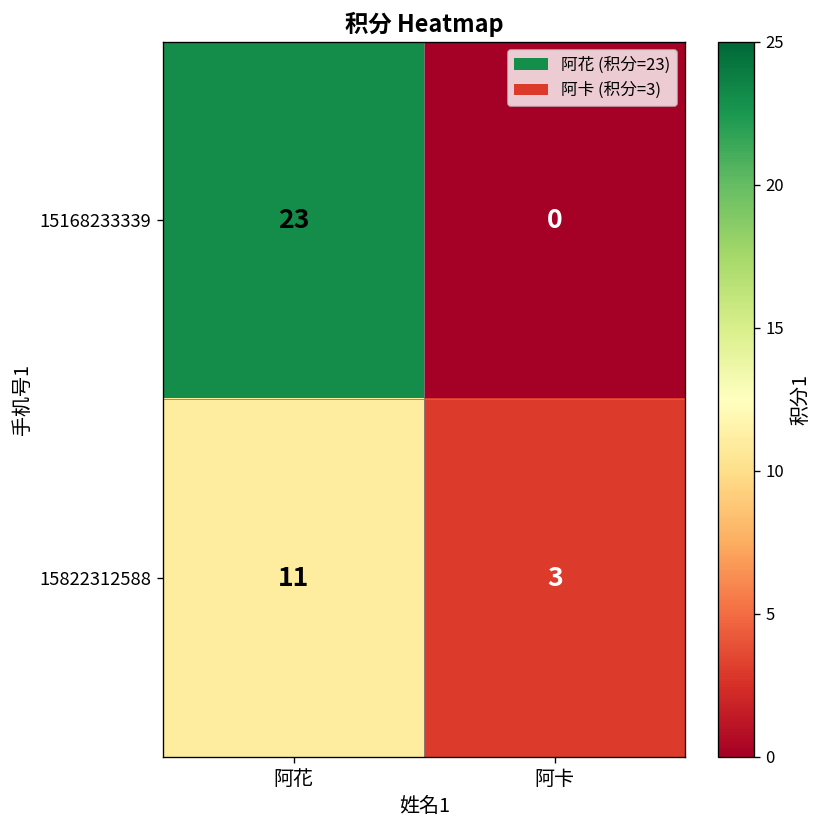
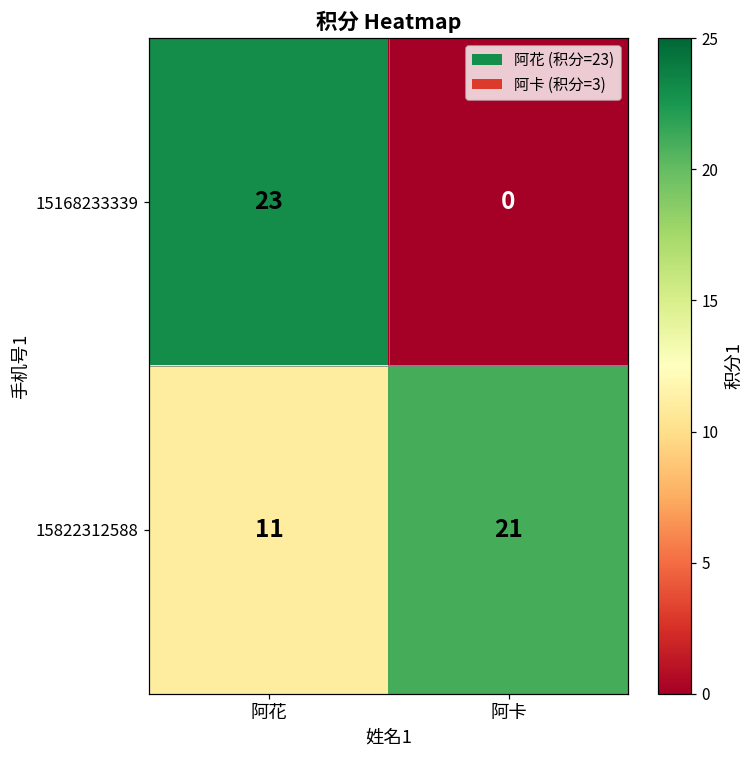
15822312588, 阿卡: 3 -> 21
